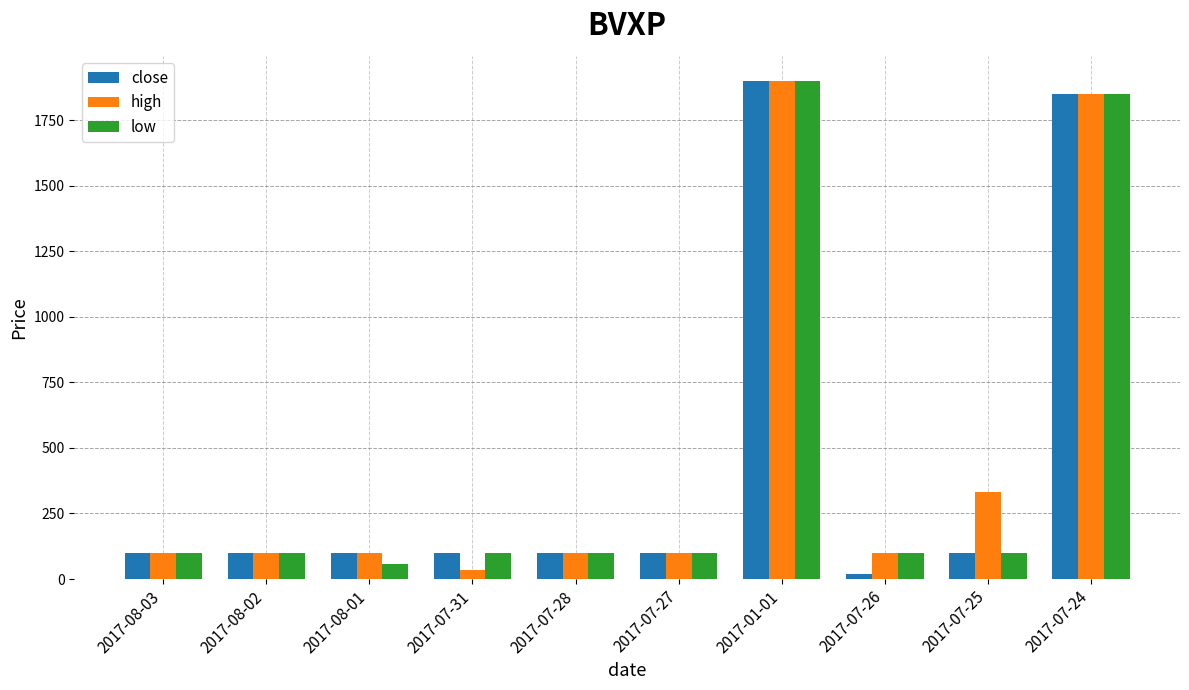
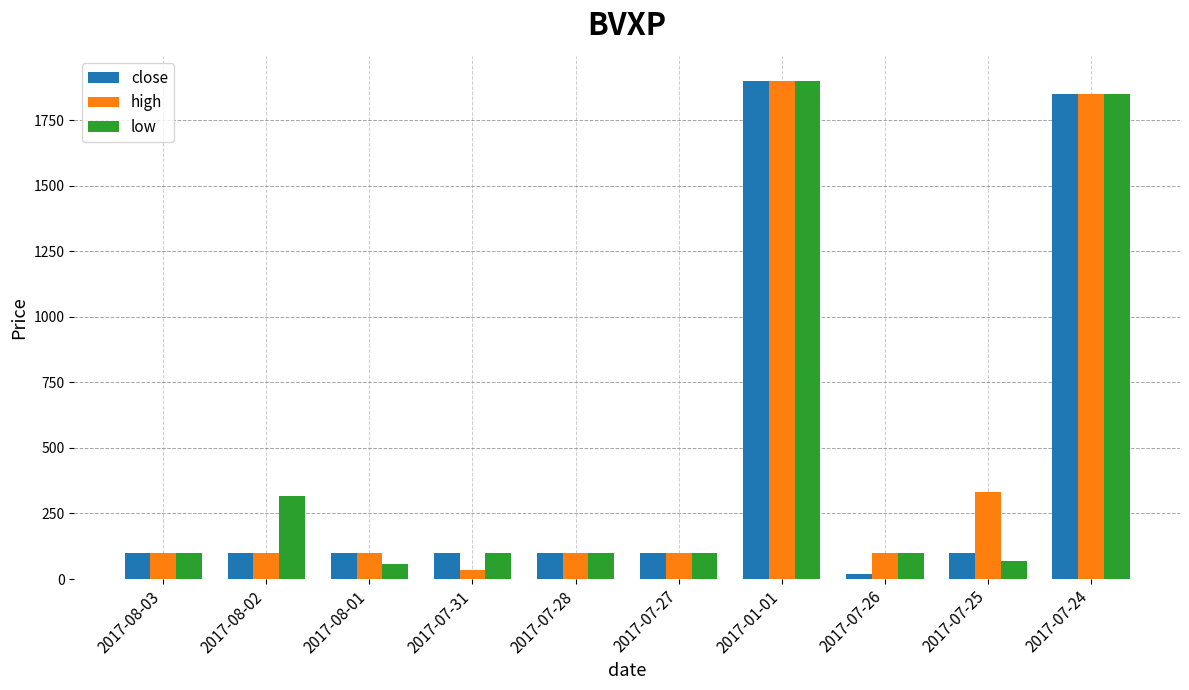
low, 2017-08-02: 100 -> 320
low, 2017-07-25: 100 -> 70
